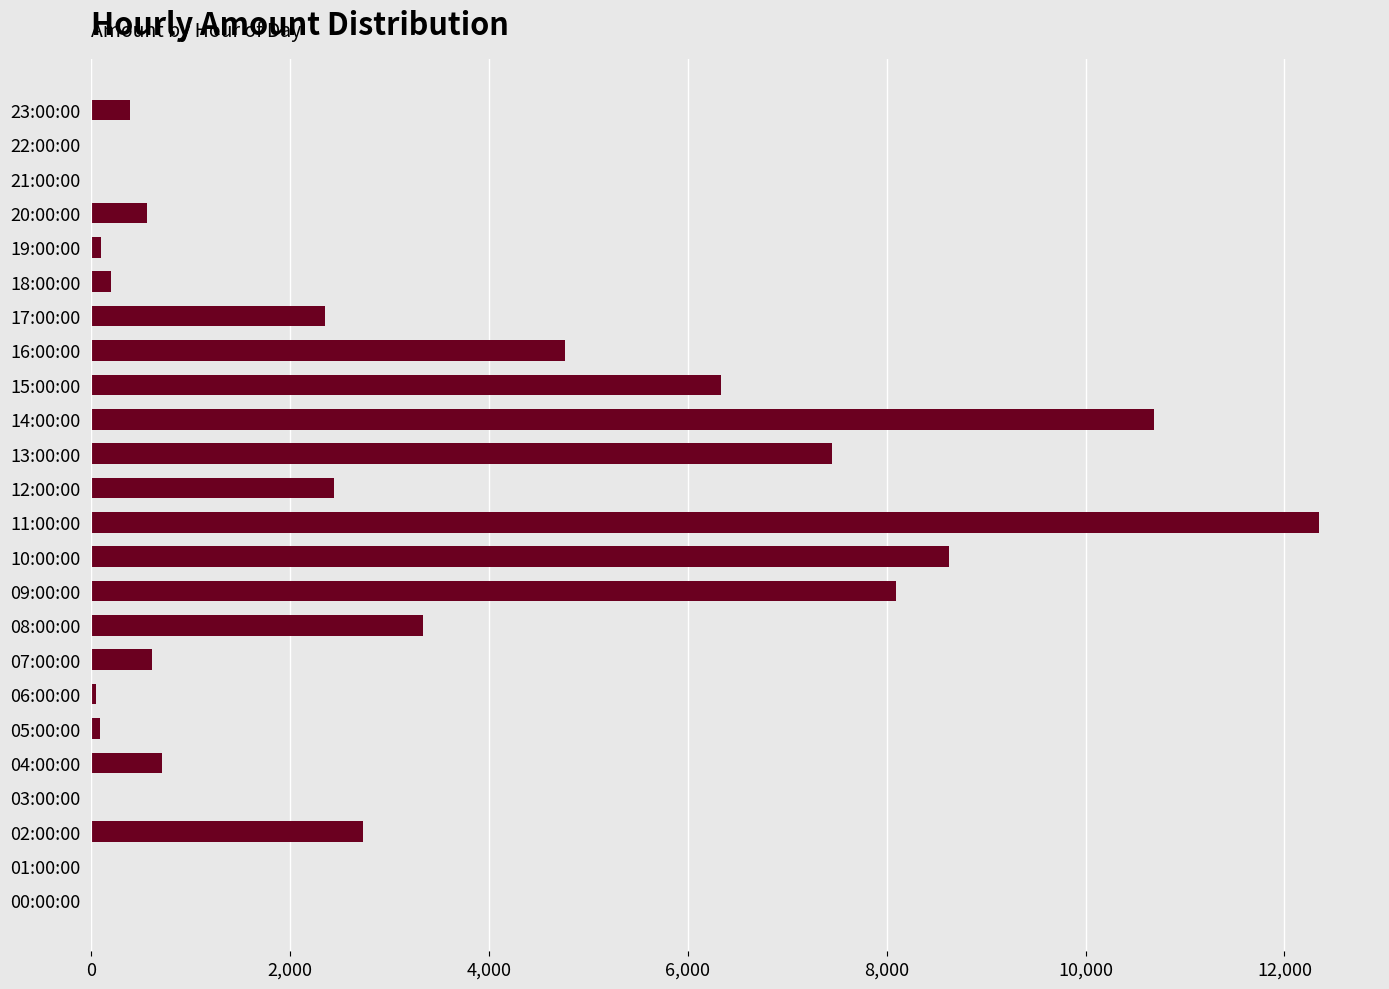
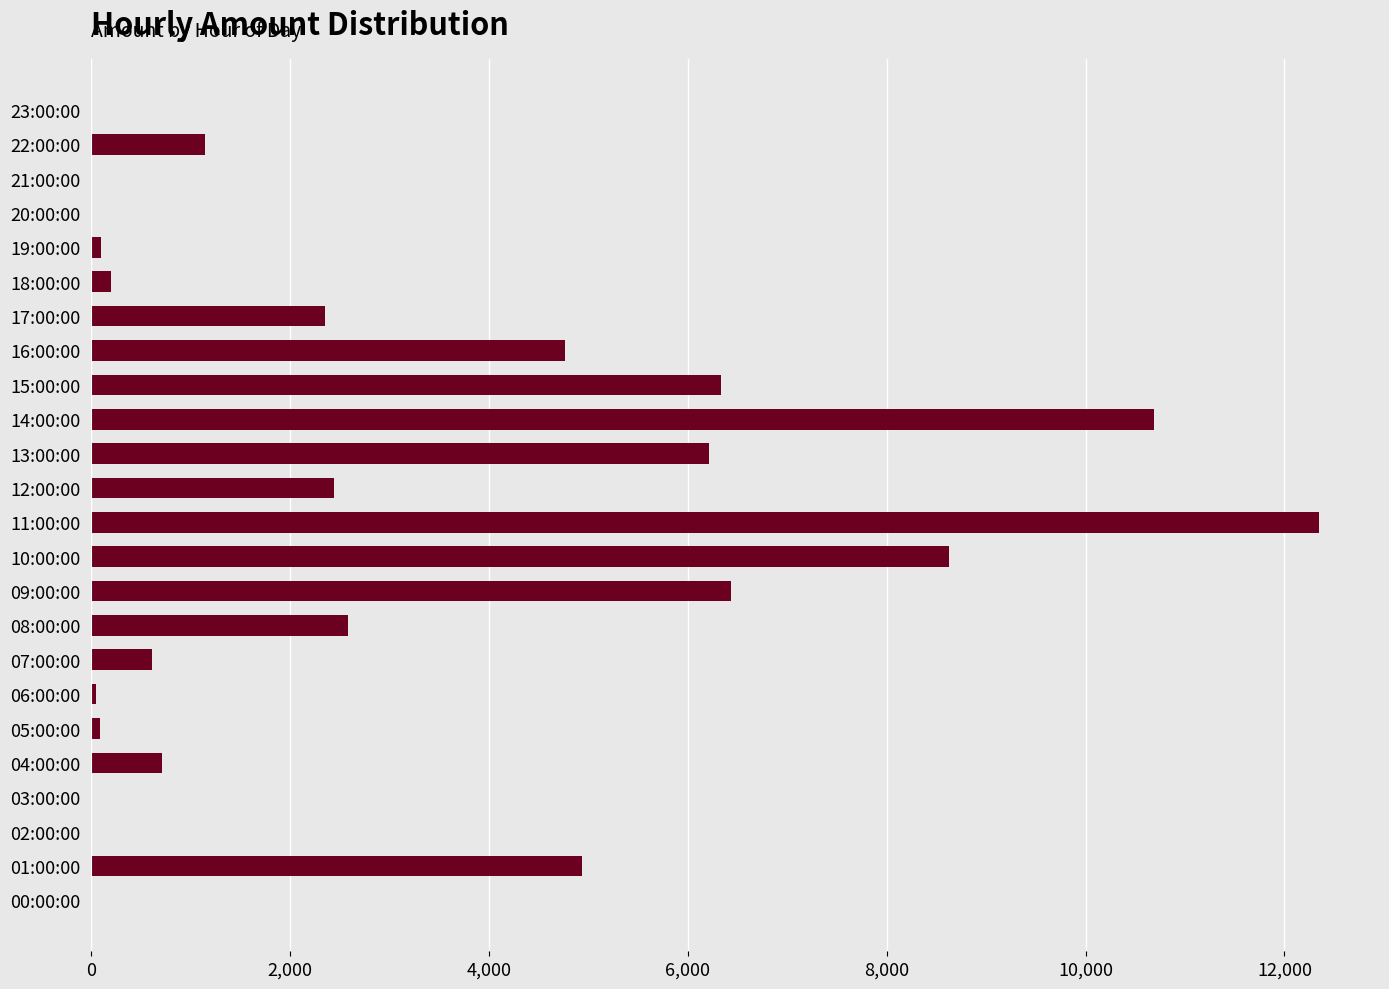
23:00:00: 400 -> 0
22:00:00: 0 -> 1,100
20:00:00: 600 -> 0
13:00:00: 7,400 -> 6,200
09:00:00: 8,100 -> 6,400
08:00:00: 3,300 -> 2,600
02:00:00: 2,700 -> 0
01:00:00: 0 -> 4,900
